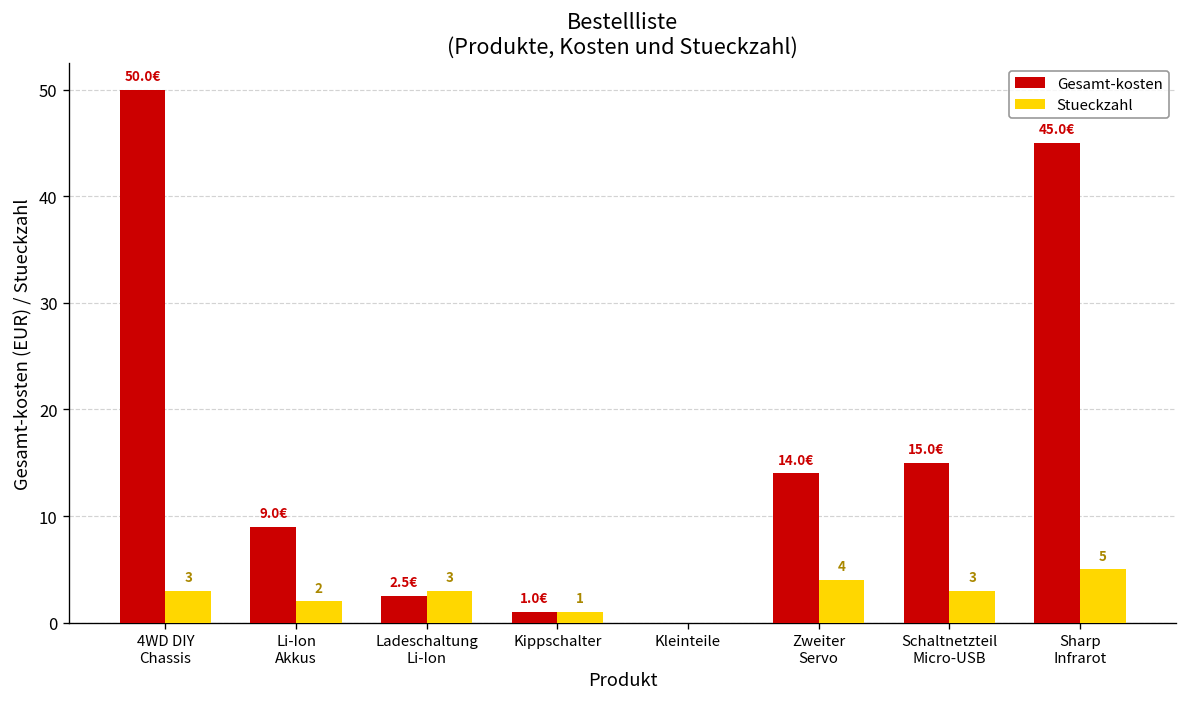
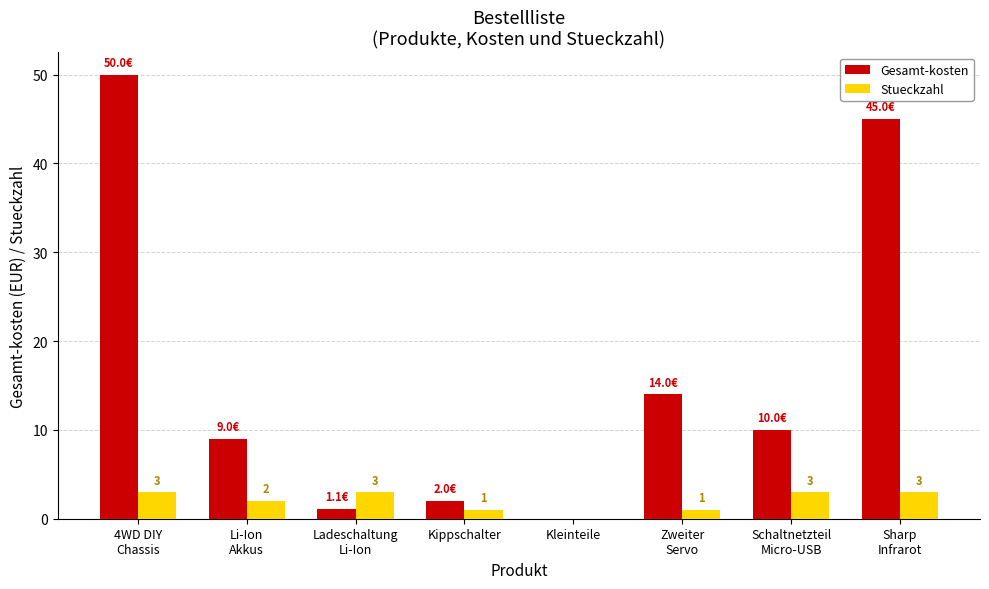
Gesamt-kosten, Ladeschaltung Li-Ion: 2.5€ -> 1.1€
Gesamt-kosten, Kippschalter: 1.0€ -> 2.0€
Stueckzahl, Zweiter Servo: 4 -> 1
Gesamt-kosten, Schaltnetzteil Micro-USB: 15.0€ -> 10.0€
Stueckzahl, Sharp Infrarot: 5 -> 3
